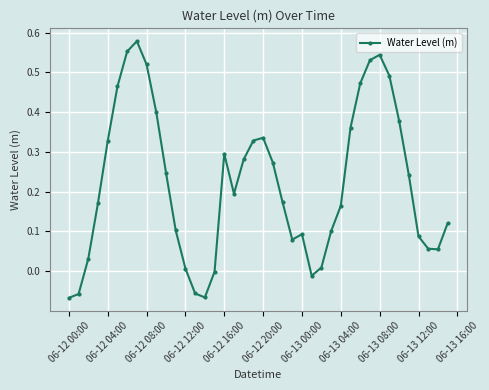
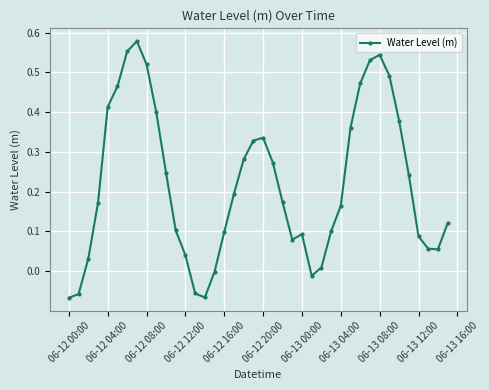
06-12 04:00: 0.33 -> 0.41
06-12 12:00: 0.01 -> 0.04
06-12 16:00: 0.29 -> 0.10
